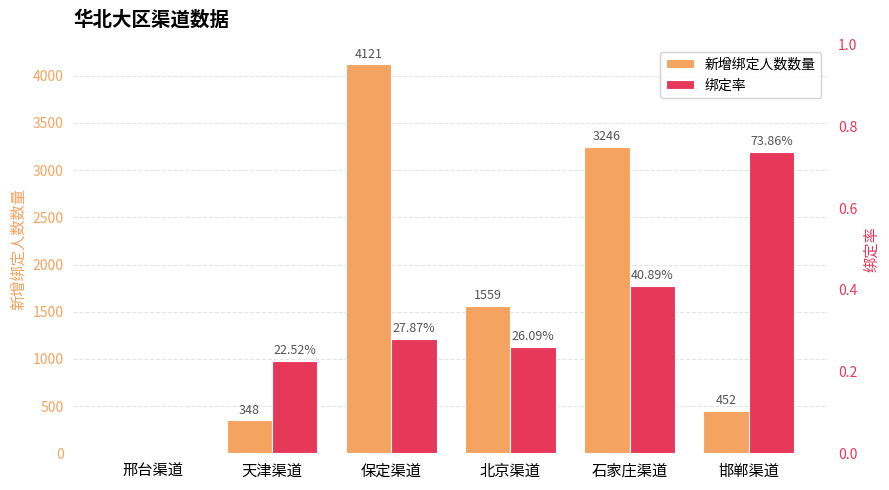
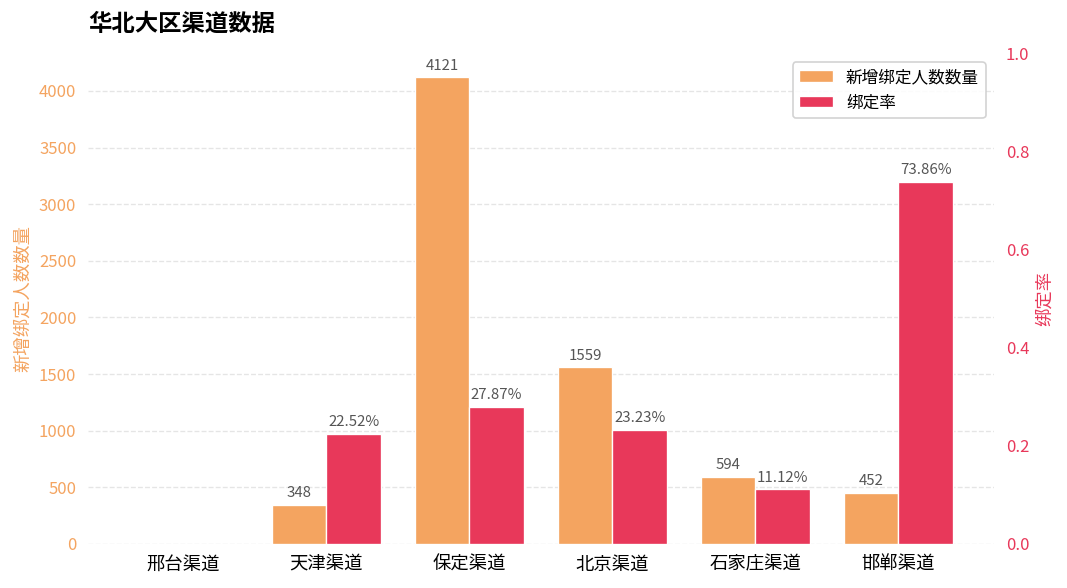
新增绑定人数数量, 石家庄渠道: 3246 -> 594
绑定率, 北京渠道: 26.09% -> 23.23%
绑定率, 石家庄渠道: 40.89% -> 11.12%
